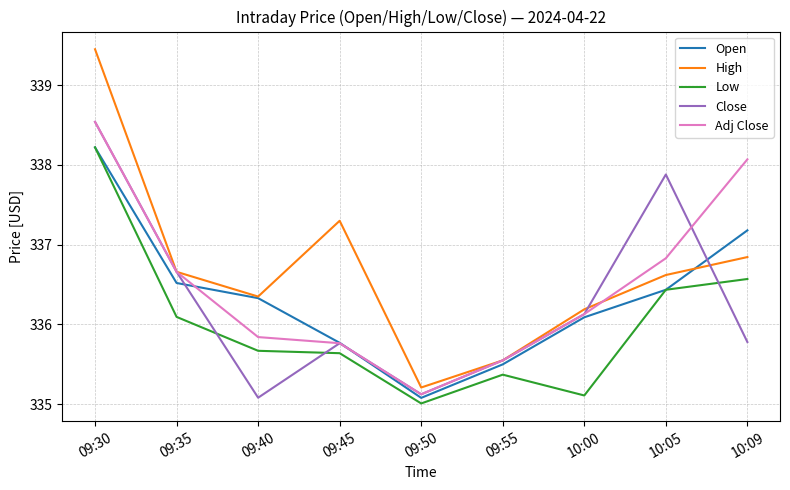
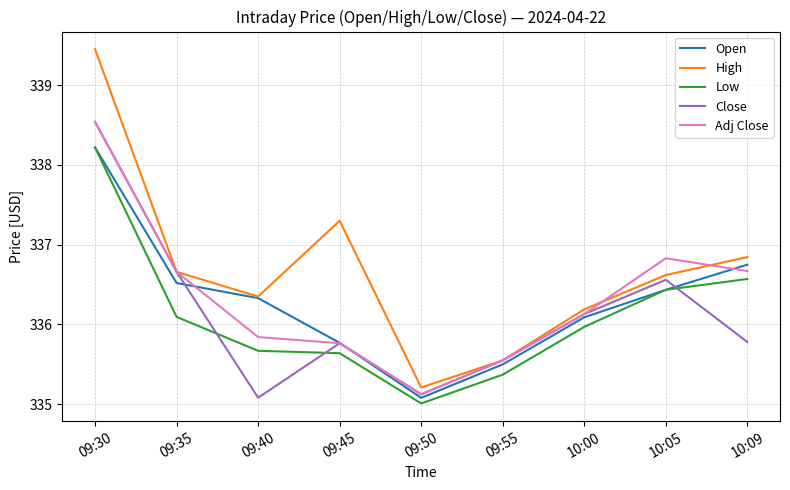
Low, 10:00: 335.1 -> 336.0
Close, 10:05: 337.9 -> 336.6
Open, 10:09: 337.2 -> 336.8
Adj Close, 10:09: 338.1 -> 336.7
